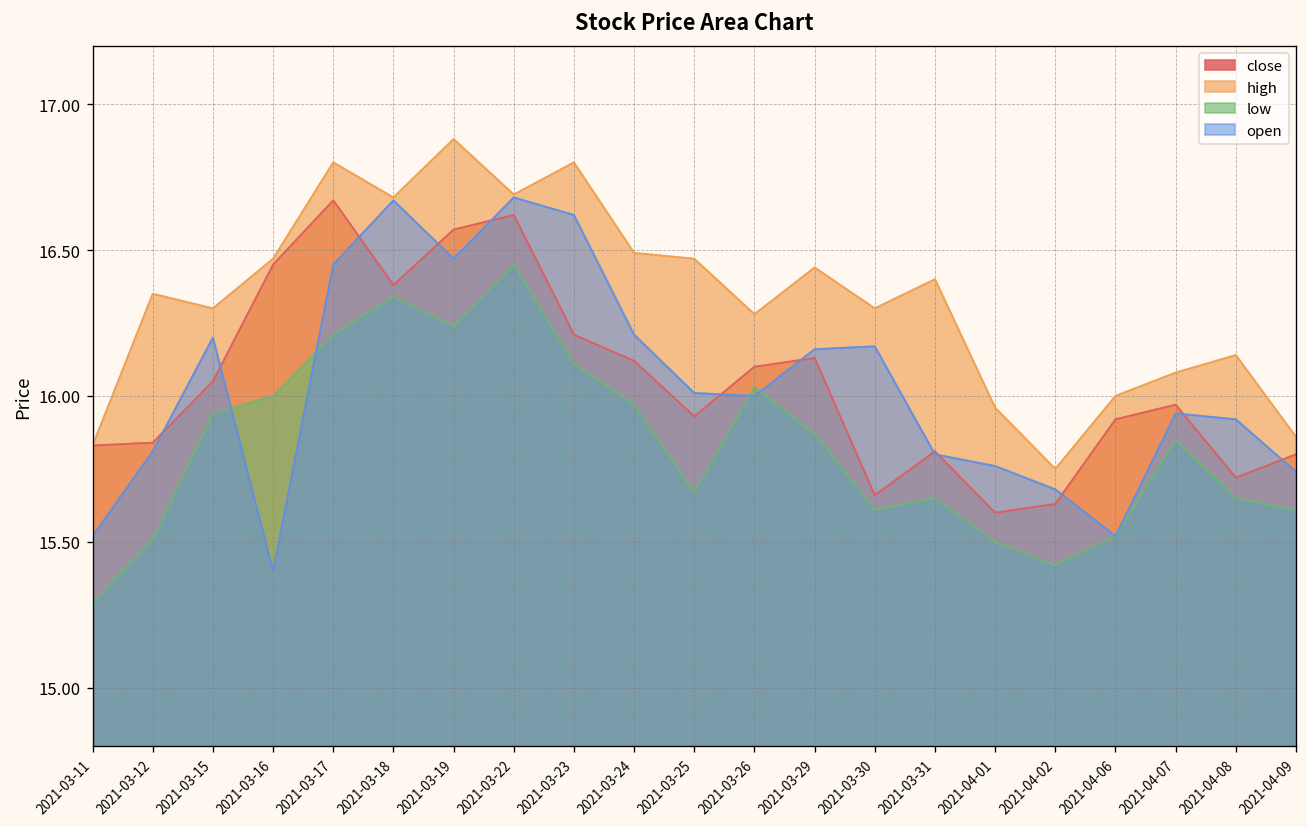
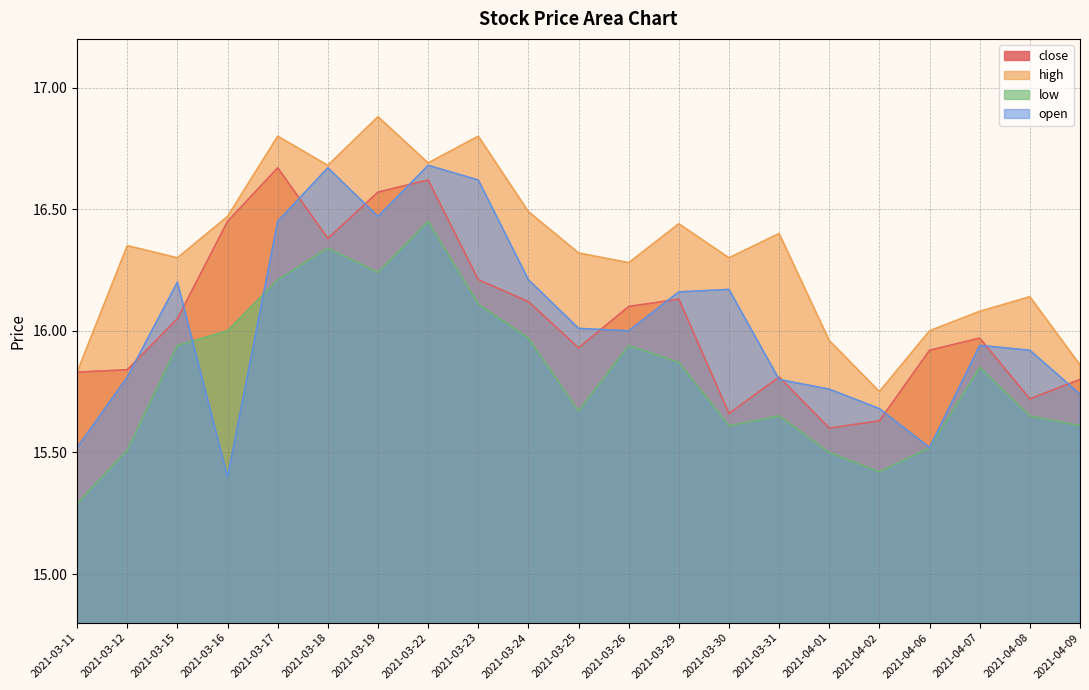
high, 2021-03-25: 16.47 -> 16.32
low, 2021-03-26: 16.03 -> 15.94
